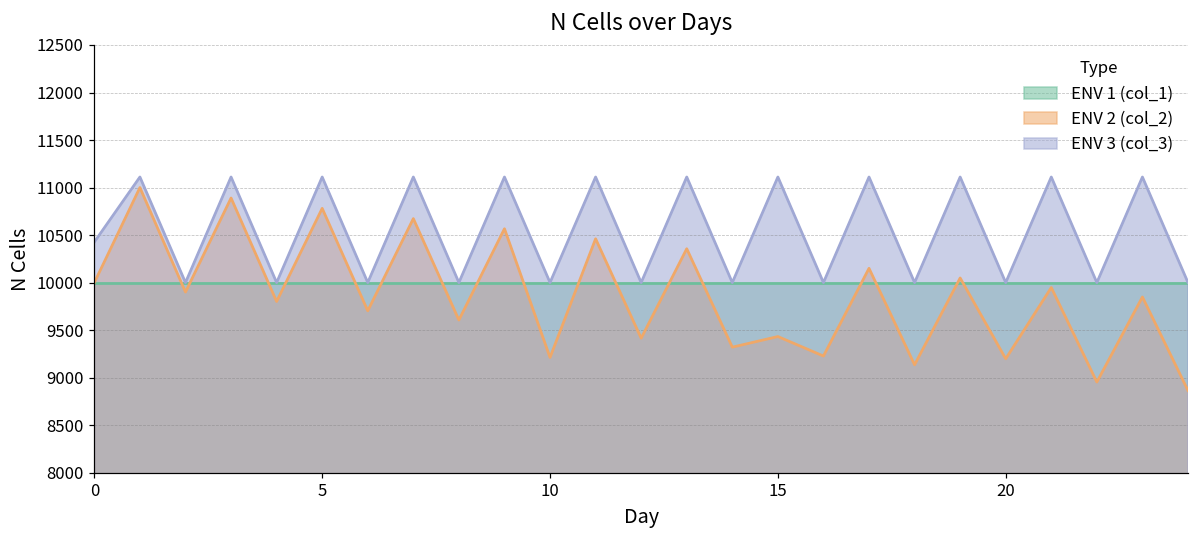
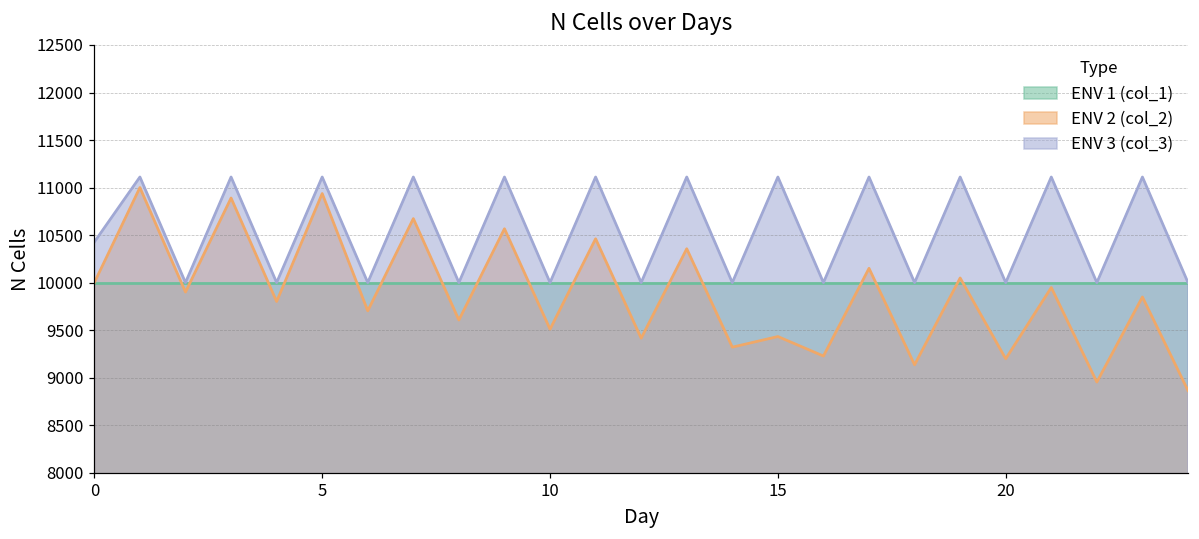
ENV 2 (col_2), 5: 10800 -> 10900
ENV 2 (col_2), 10: 9200 -> 9500
